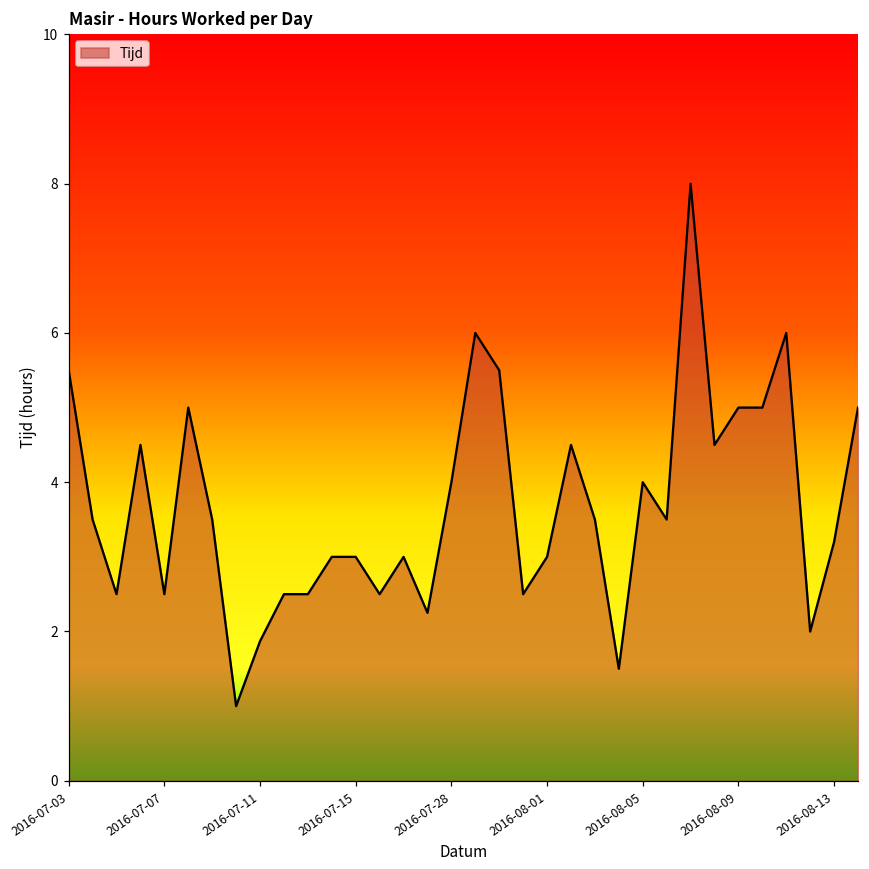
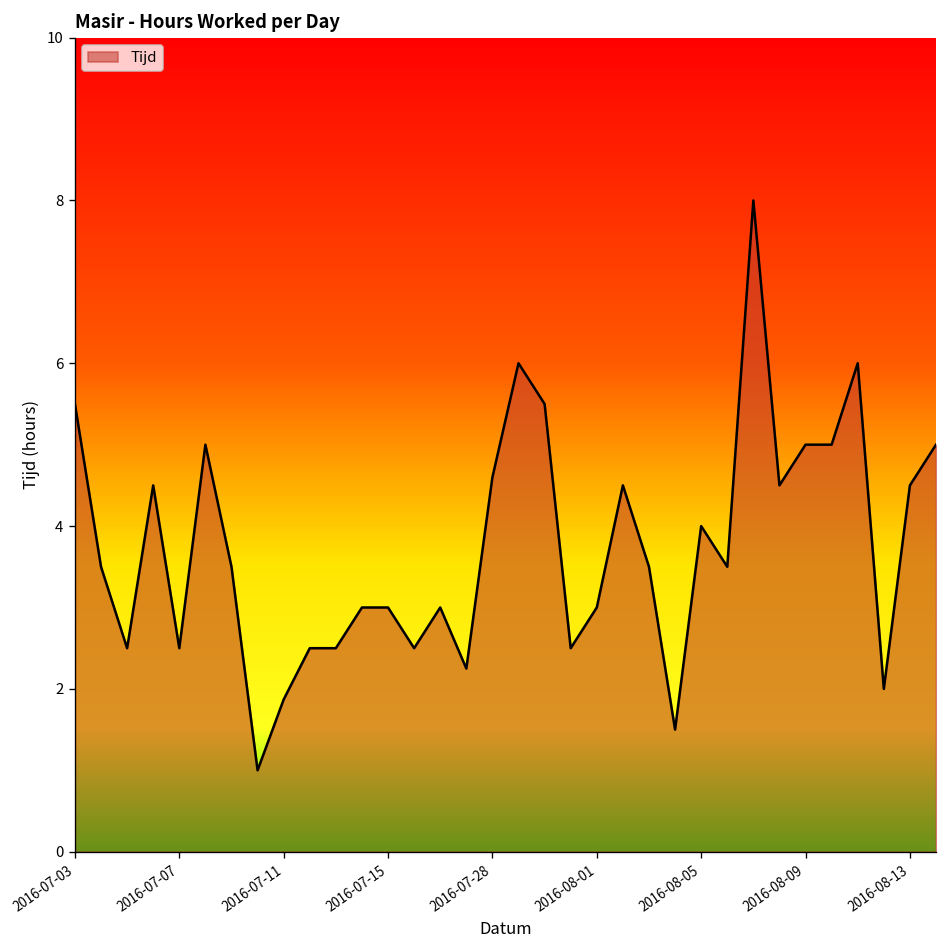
2016-07-28: 4.0 -> 4.6
2016-08-13: 3.2 -> 4.5
